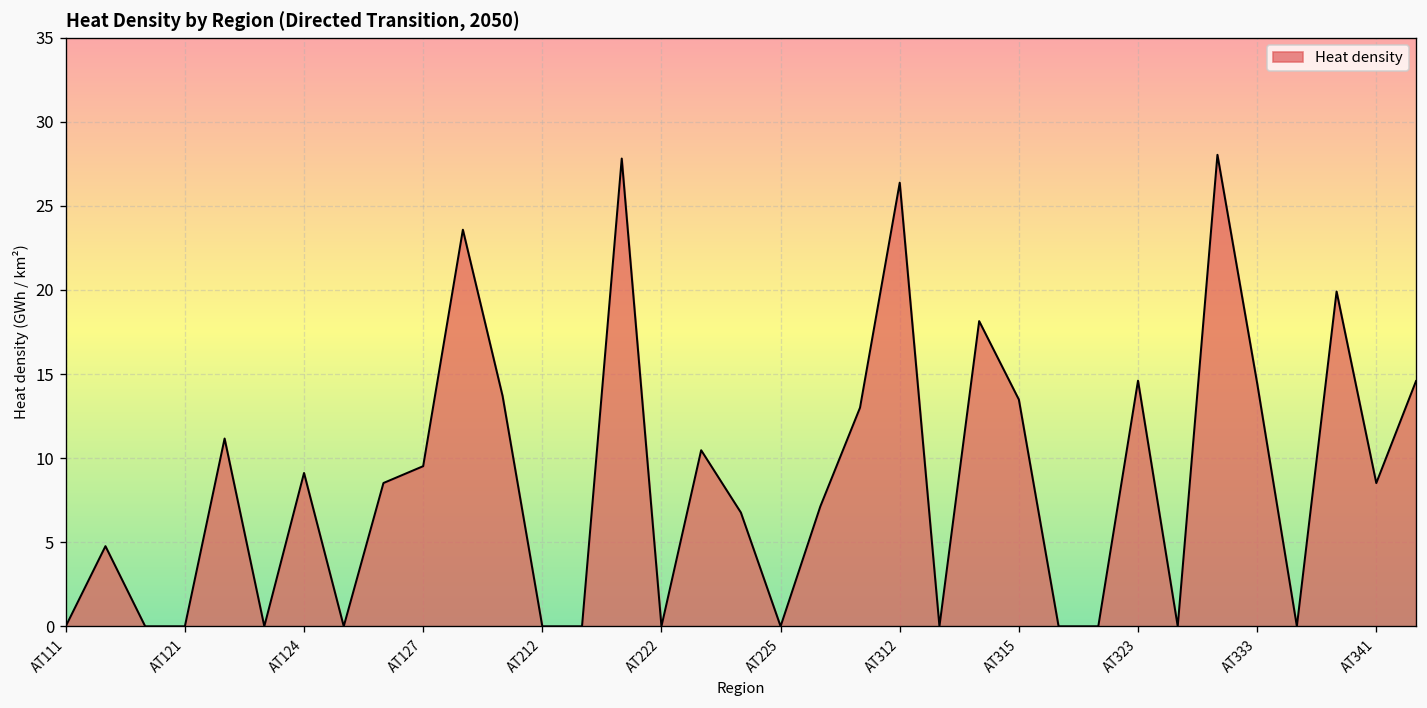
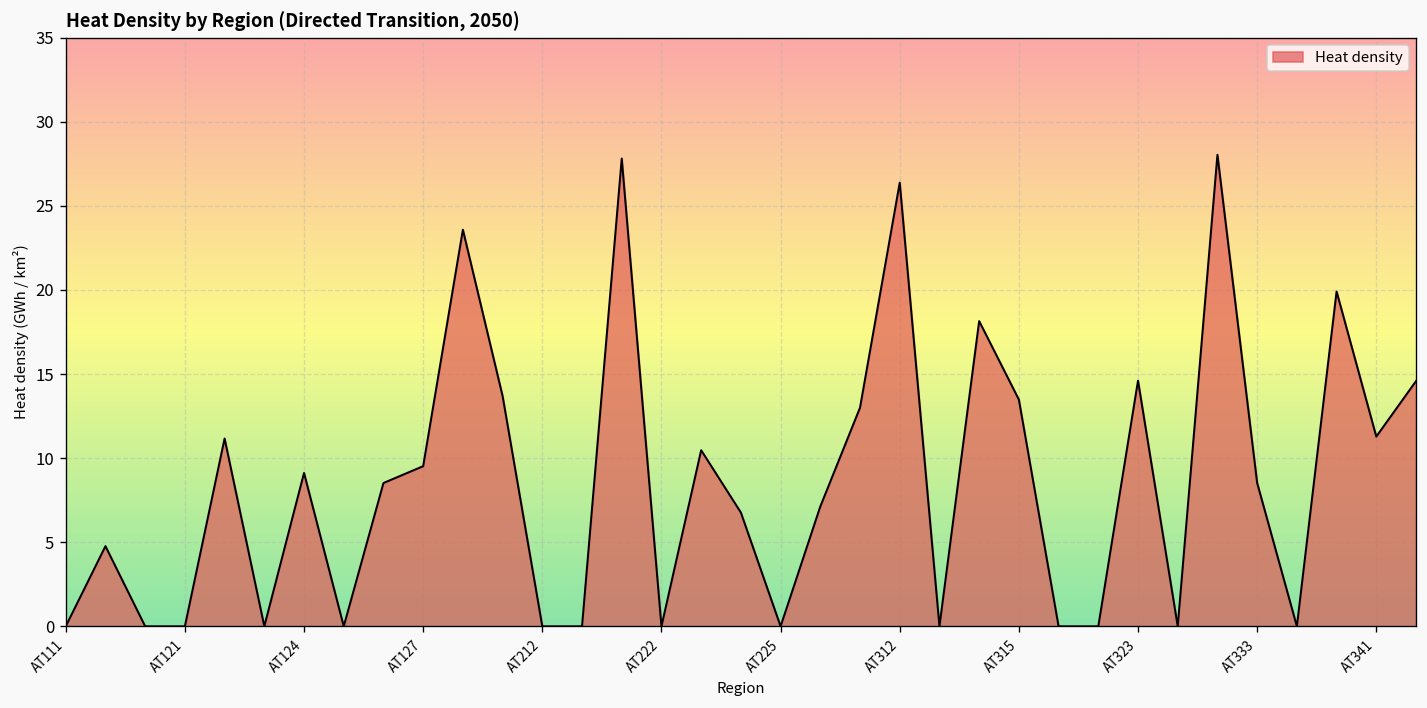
AT333: 14.5 -> 8.5
AT341: 8.5 -> 11.3
